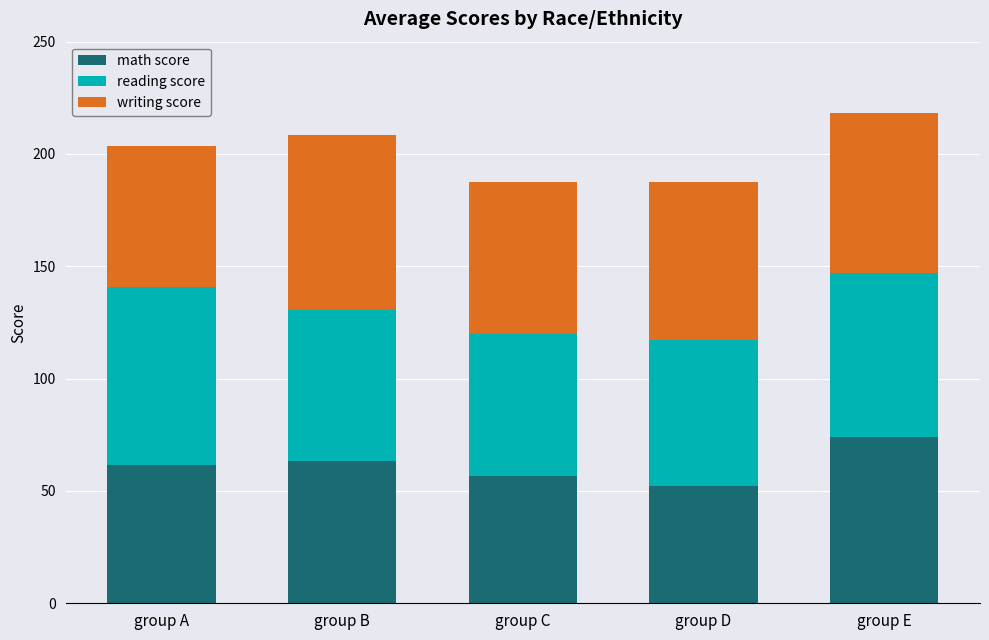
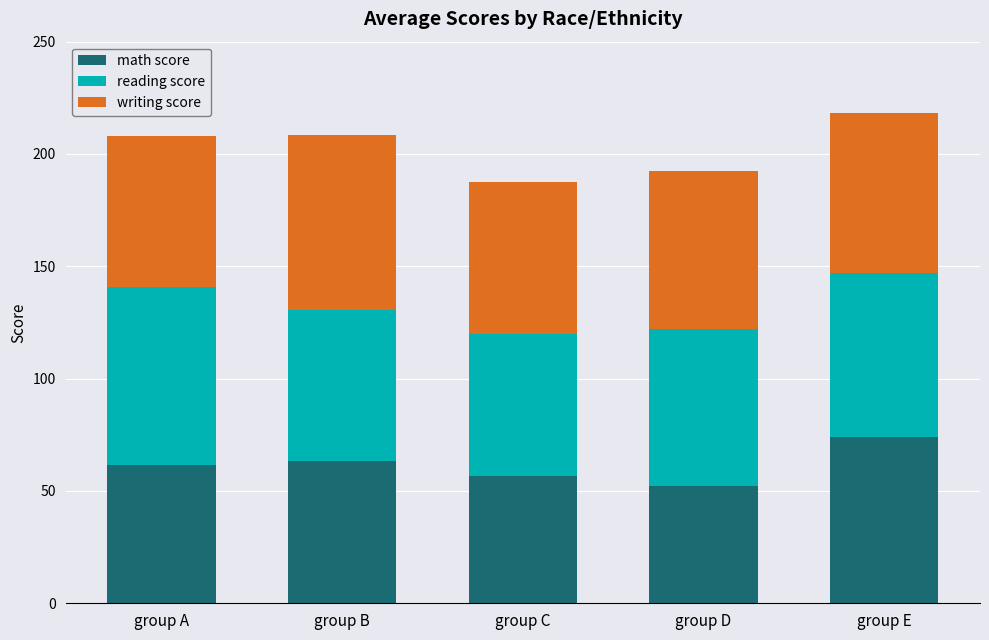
writing score, group A: 63 -> 67
reading score, group D: 65 -> 70
